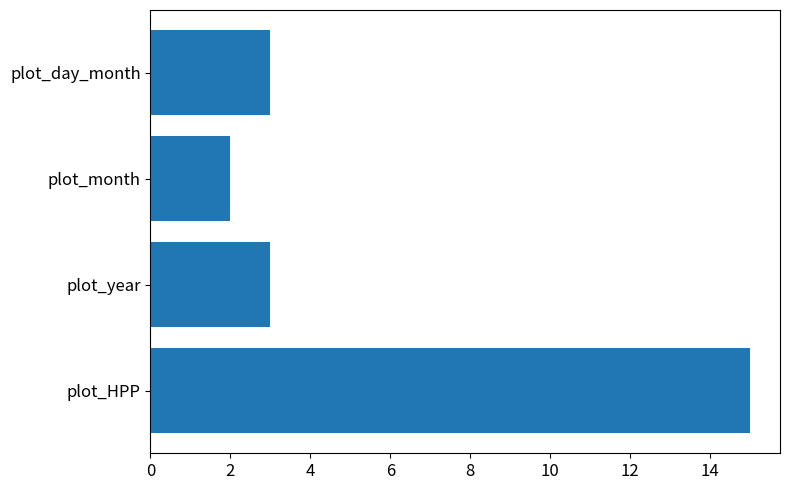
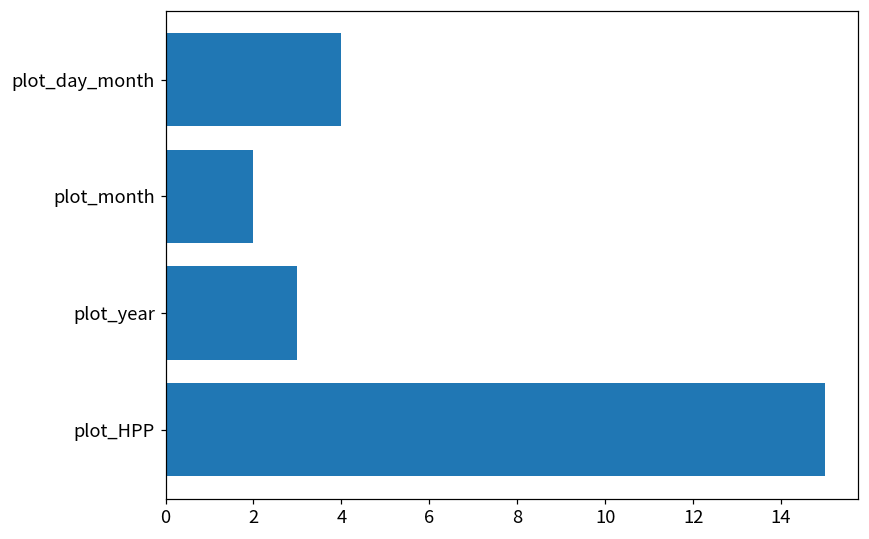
plot_day_month: 3 -> 4
